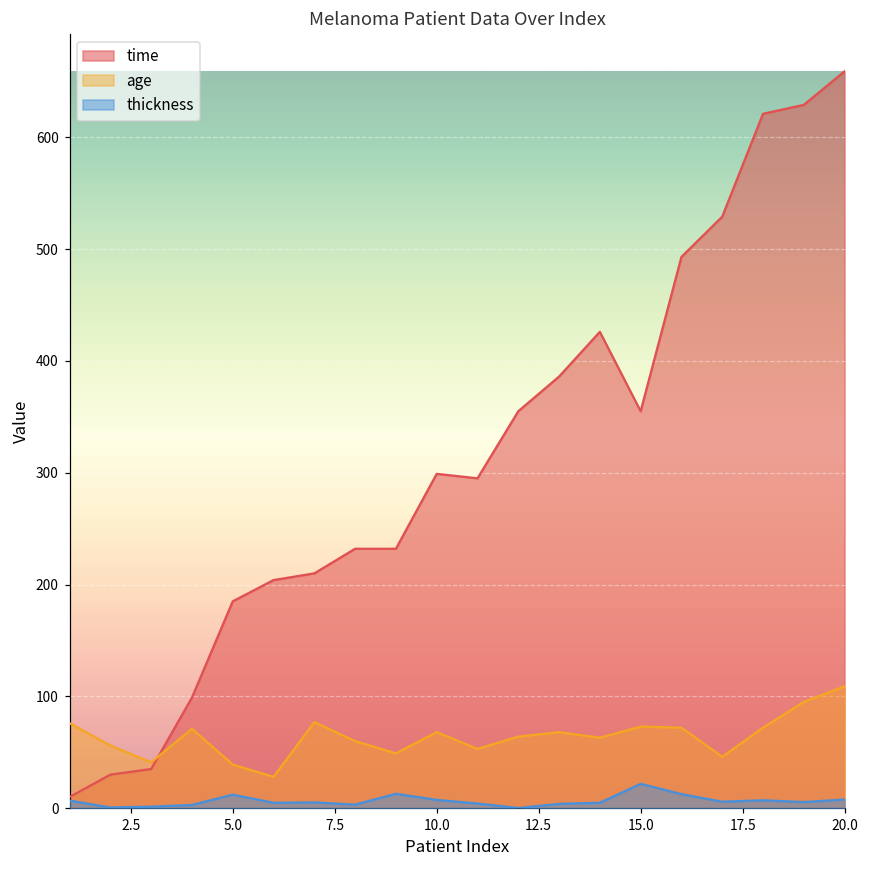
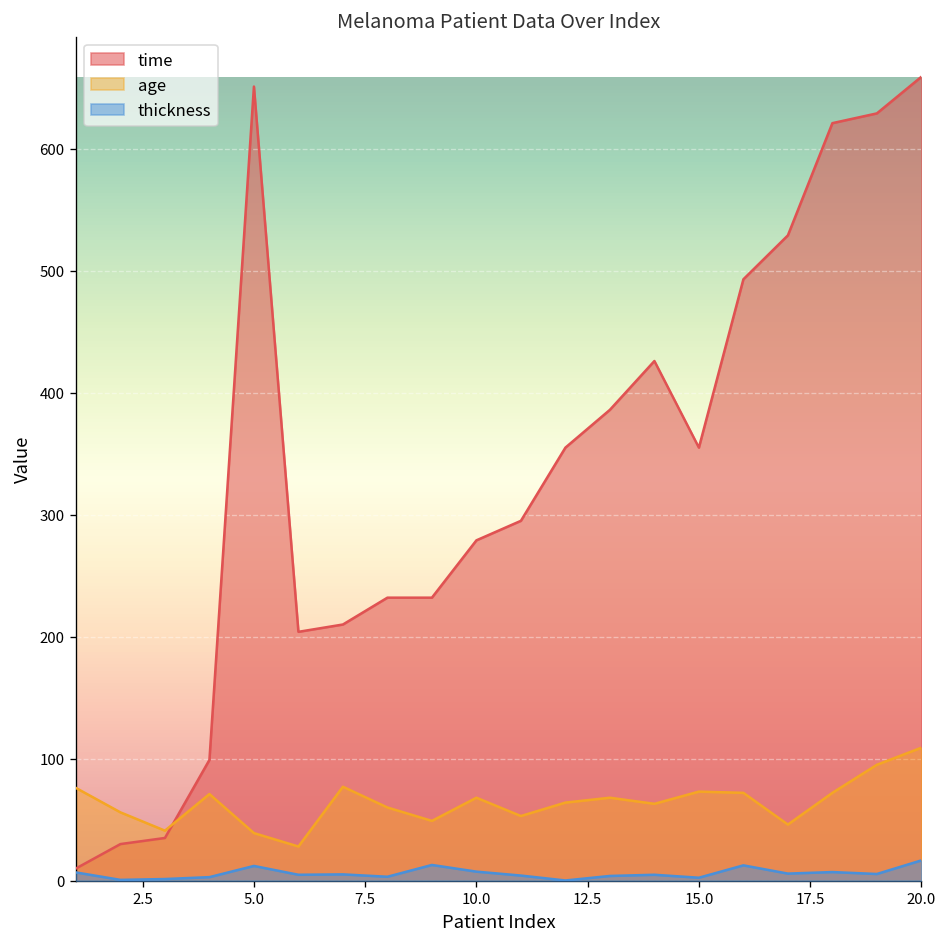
time, 5.0: 185 -> 651
time, 10.0: 299 -> 279
thickness, 15.0: 22 -> 2
thickness, 20.0: 8 -> 17
